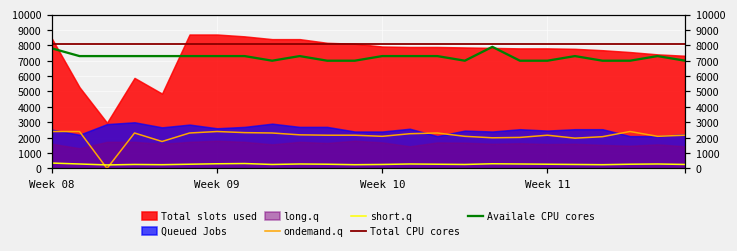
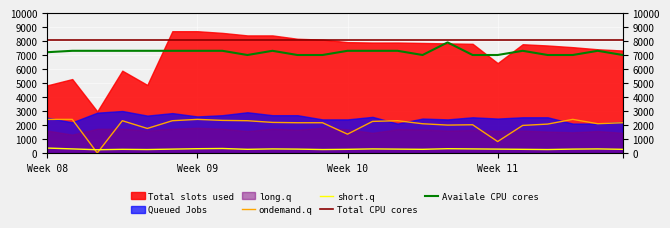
Total slots used, Week 08: 8400 -> 4800
Availale CPU cores, Week 08: 7800 -> 7200
ondemand.q, Week 10: 2100 -> 1300
ondemand.q, Week 11: 2200 -> 800
Total slots used, Week 11: 7800 -> 6400
